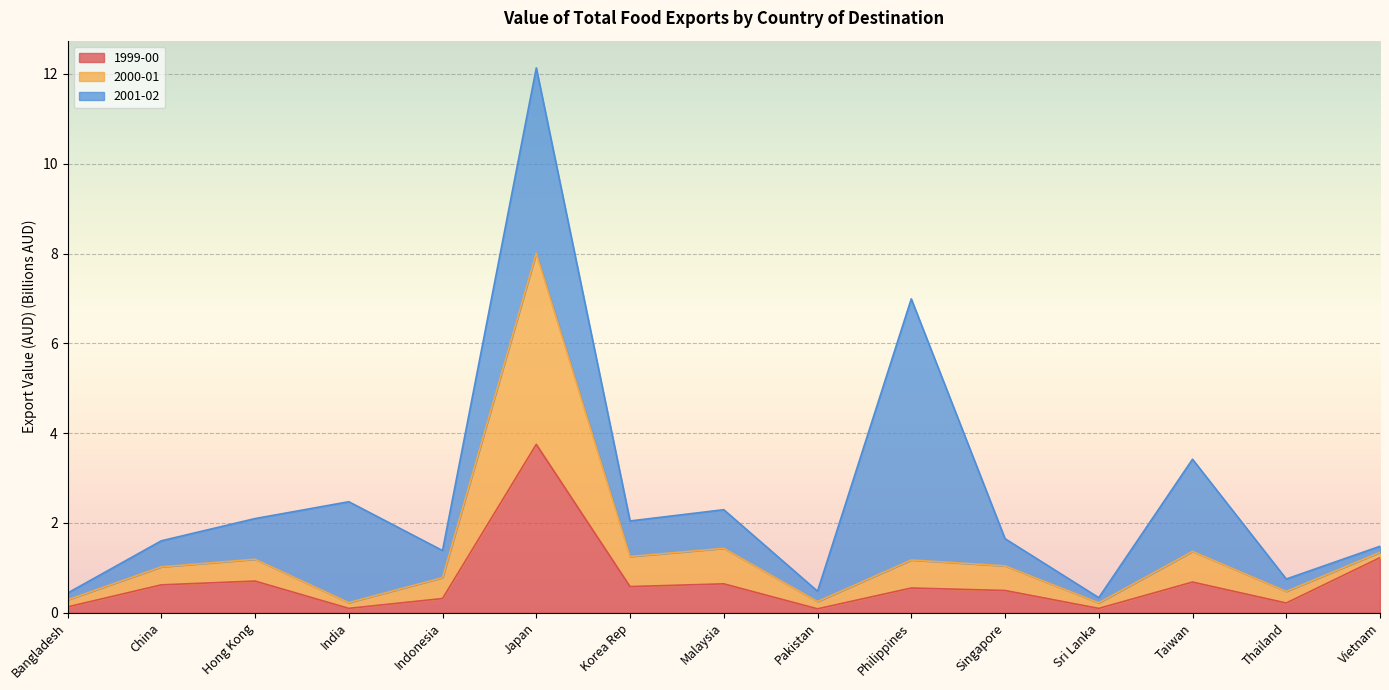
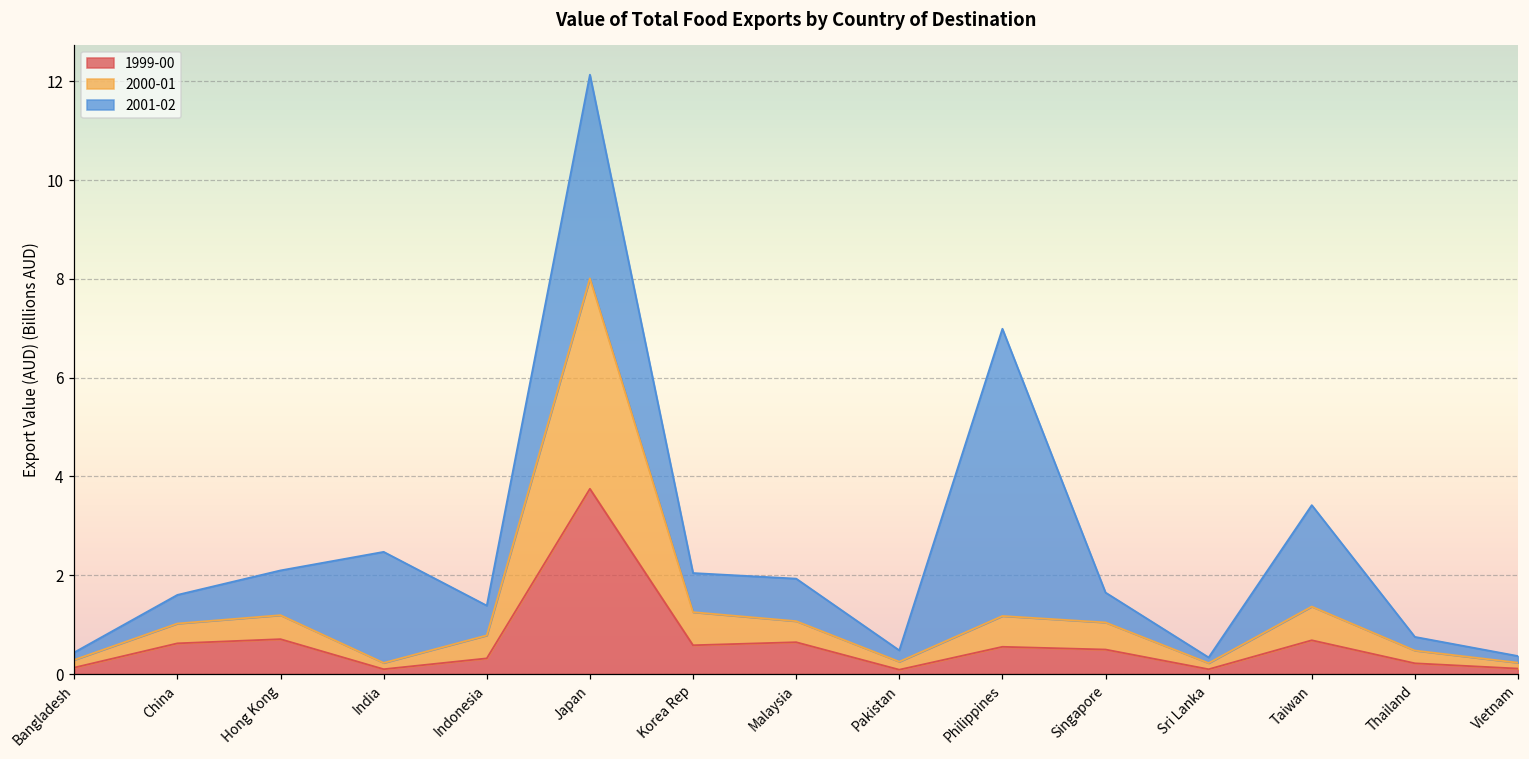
2000-01, Malaysia: 0.8 -> 0.4
1999-00, Vietnam: 1.2 -> 0.1
